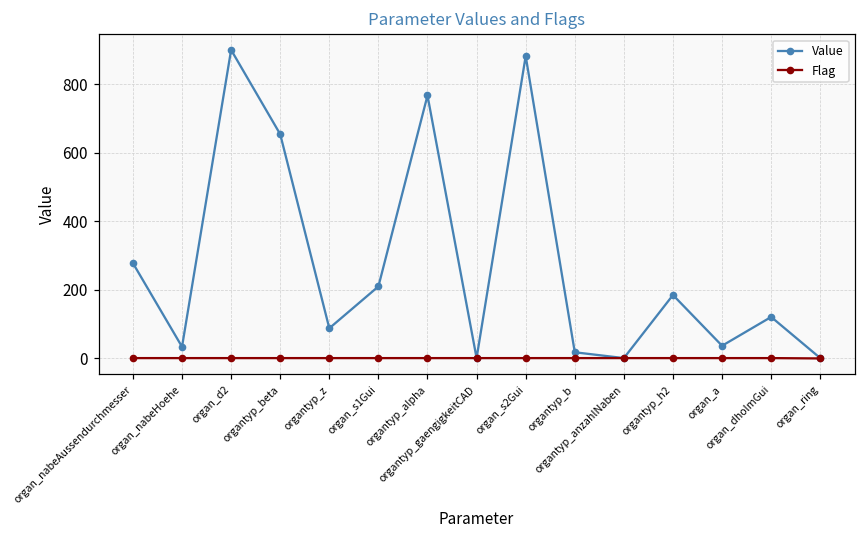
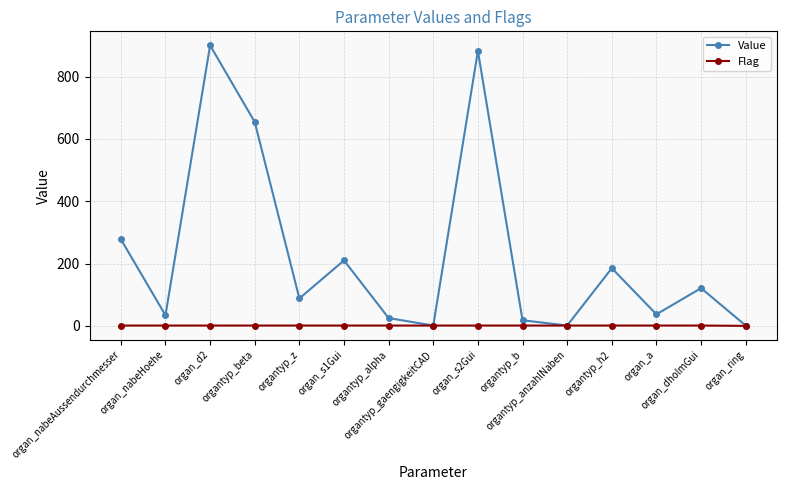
Value, organtyp_alpha: 770 -> 30
